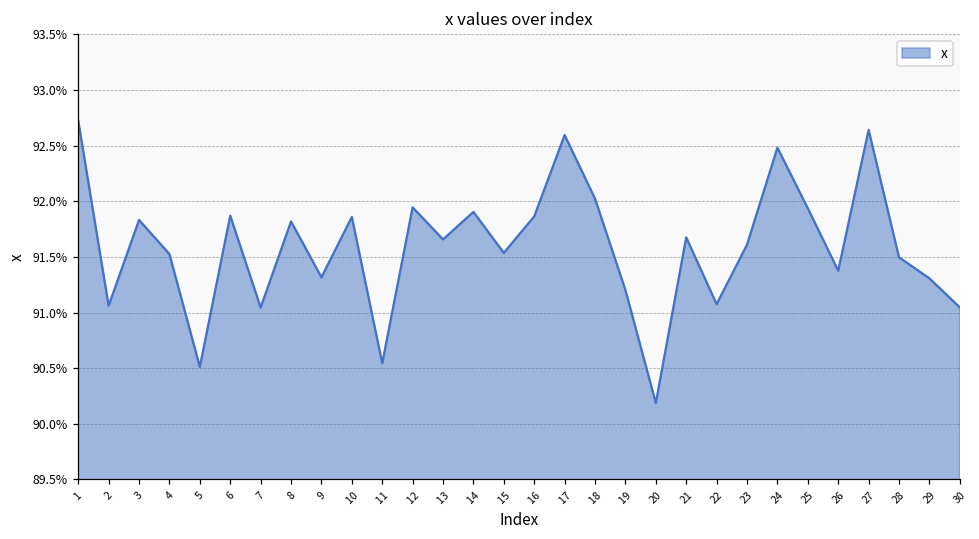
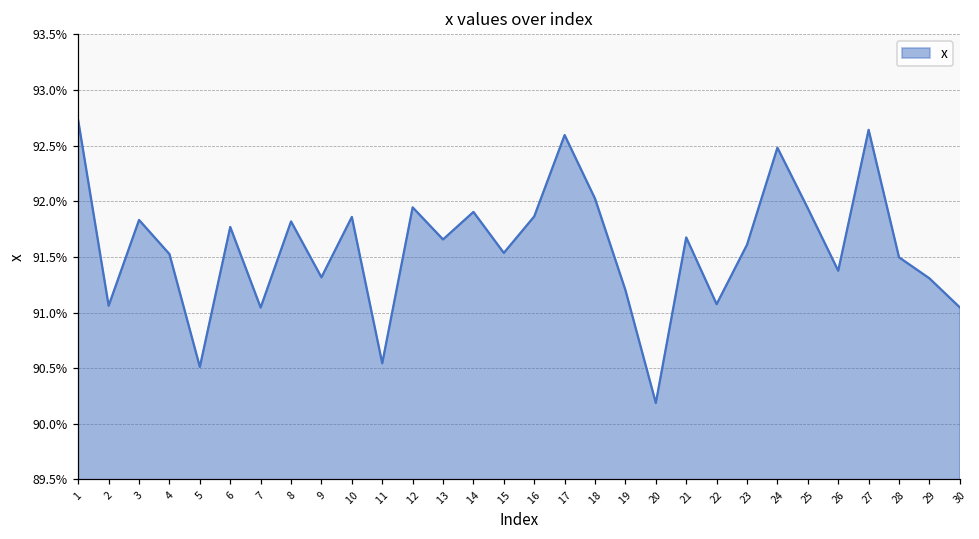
6: 91.87% -> 91.77%
